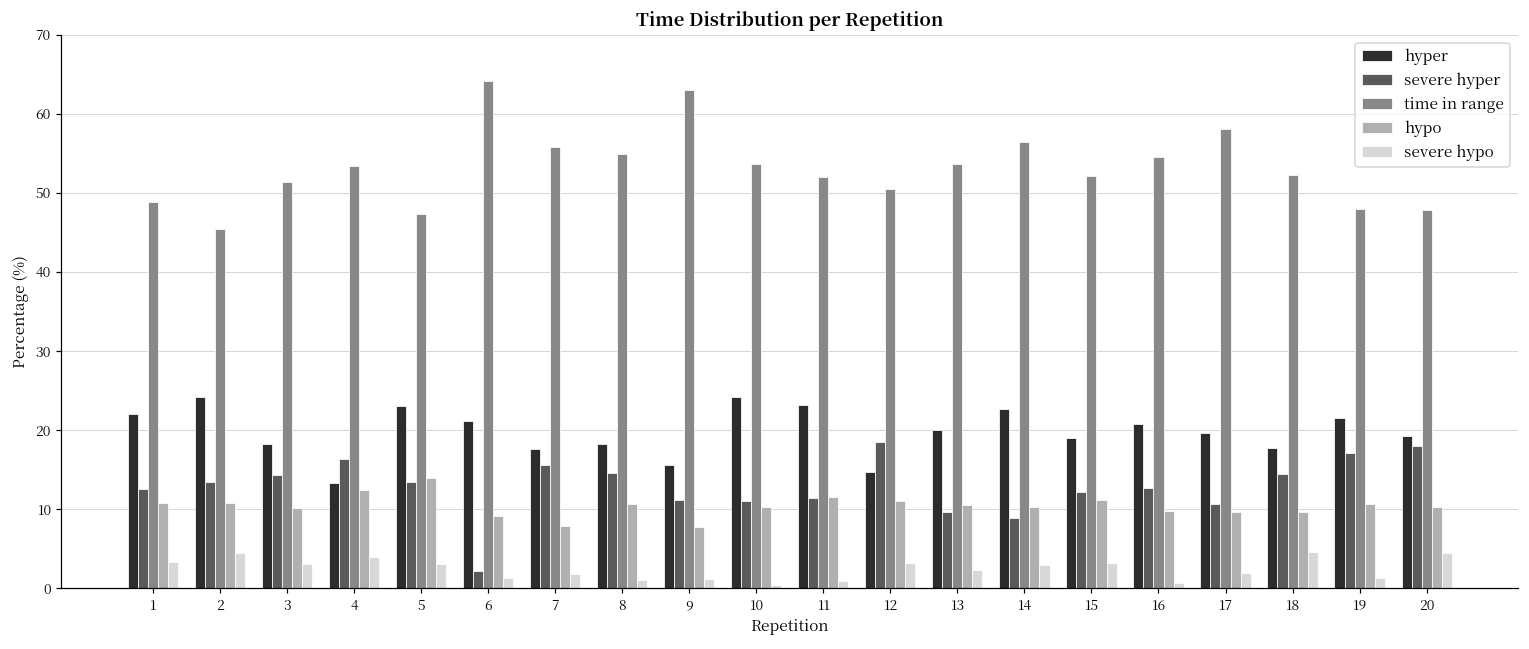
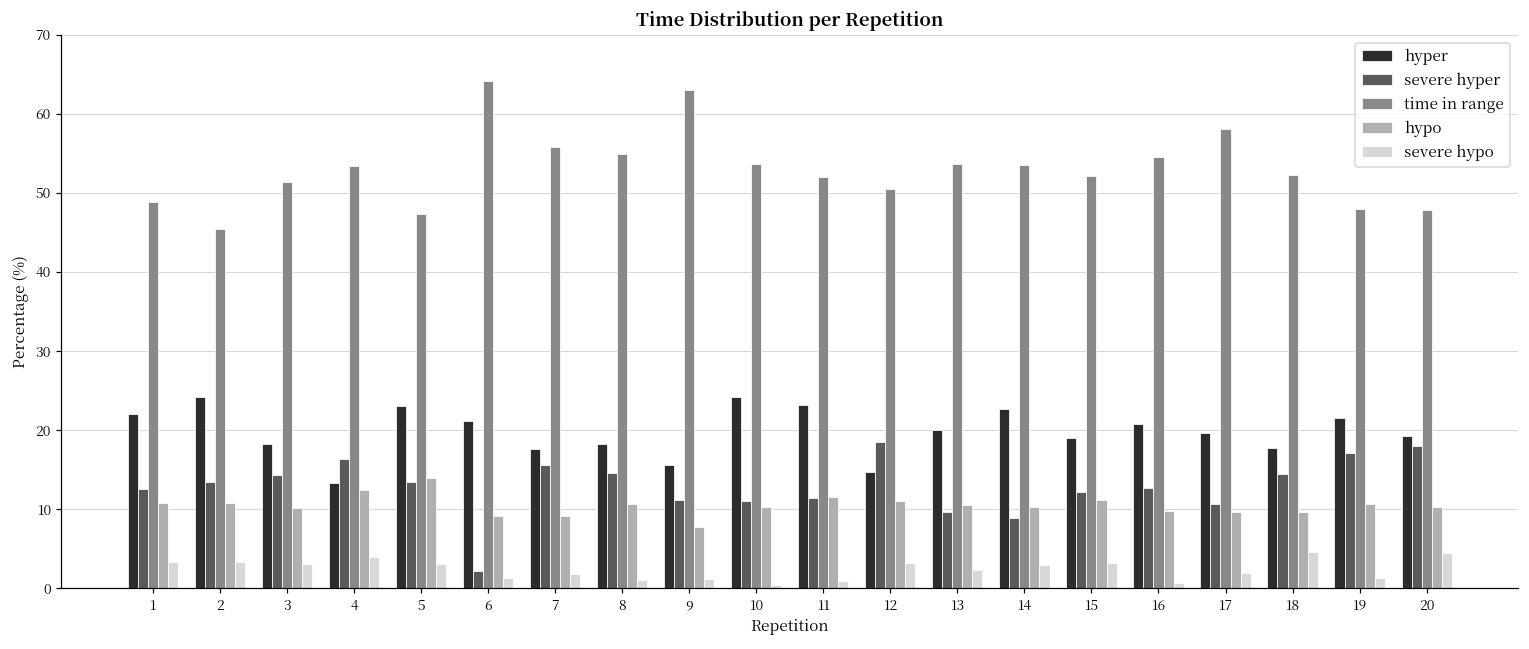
severe hypo, 2: 5 -> 3
hypo, 7: 8 -> 9
time in range, 14: 56 -> 54
